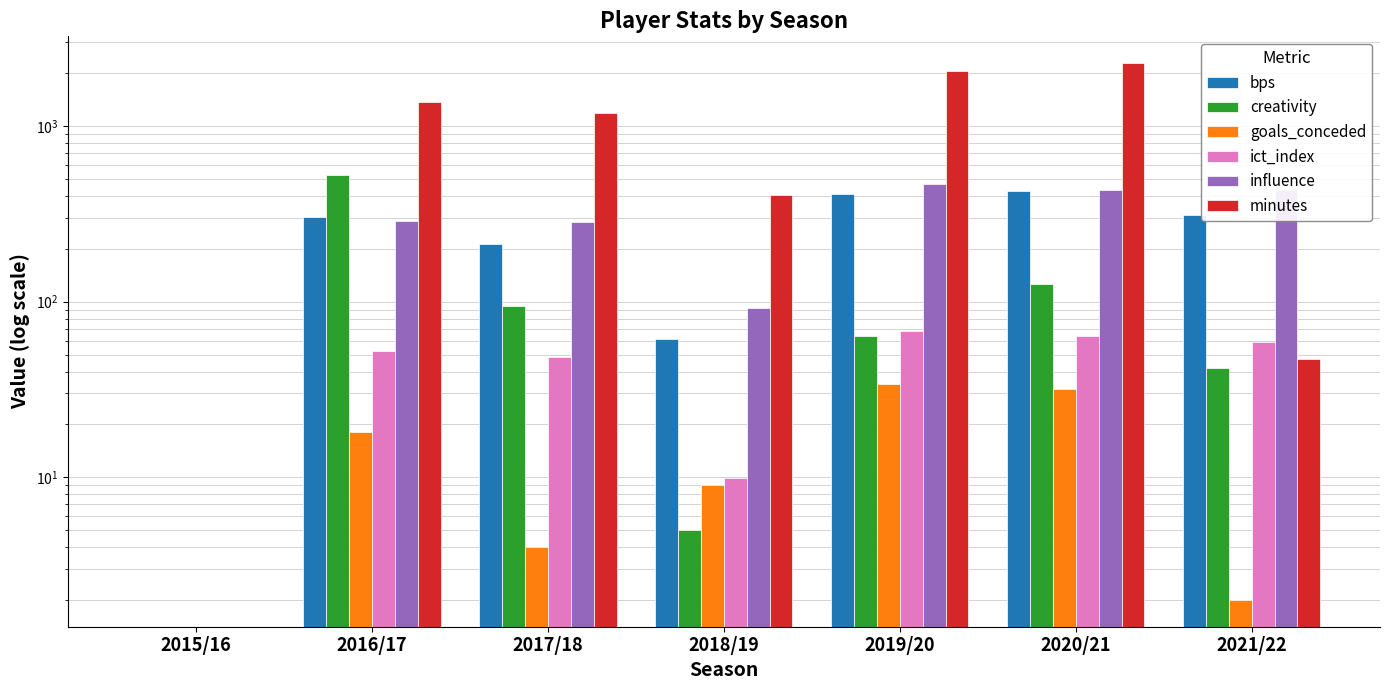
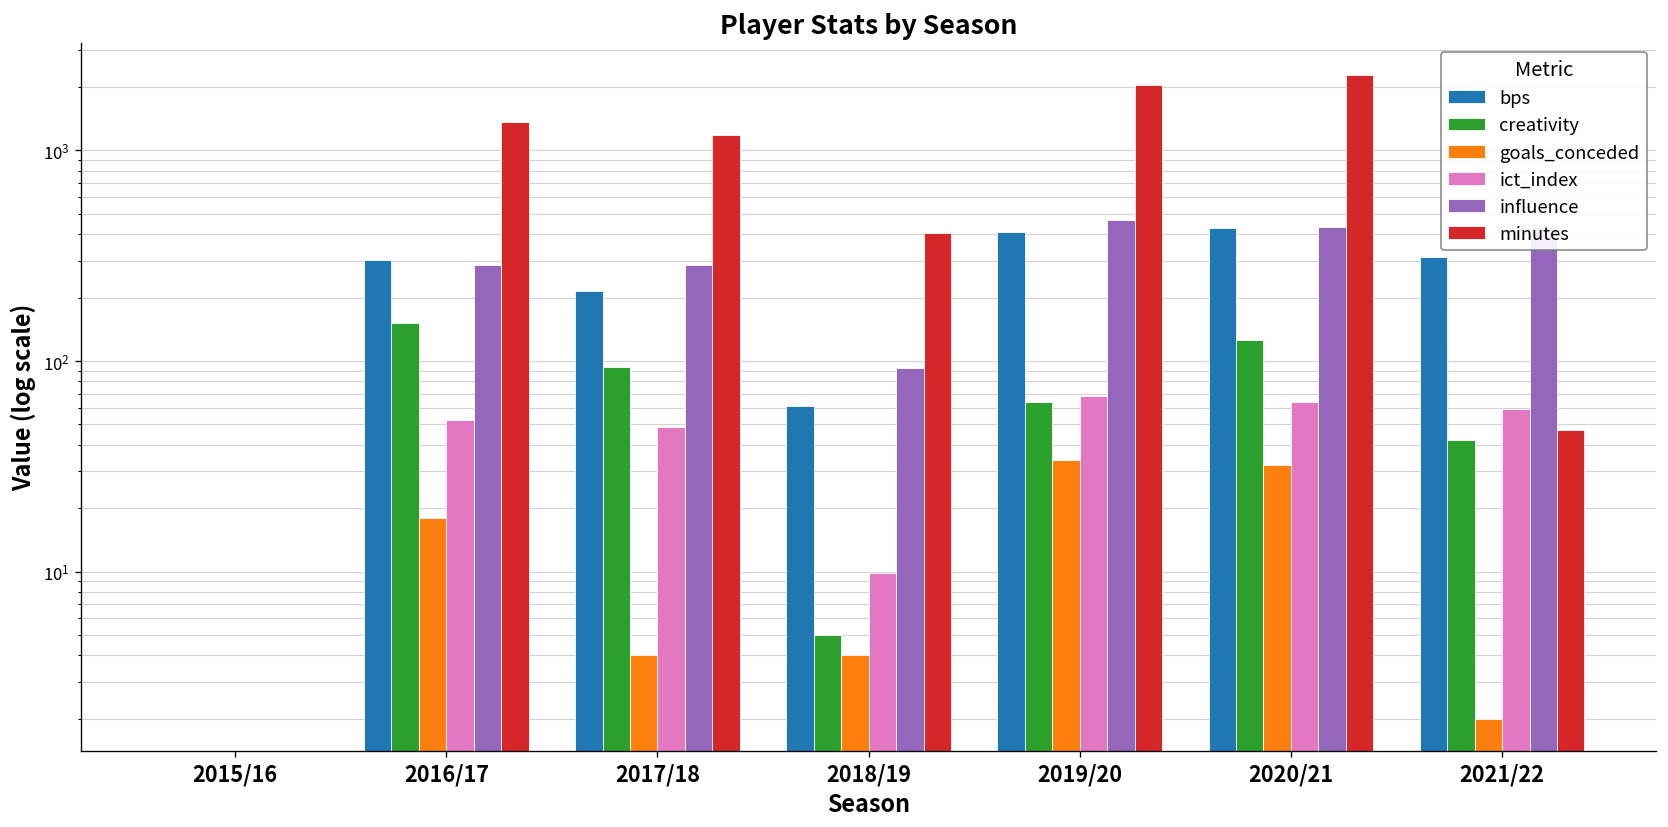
creativity, 2016/17: 530 -> 150
goals_conceded, 2018/19: 9 -> 4
